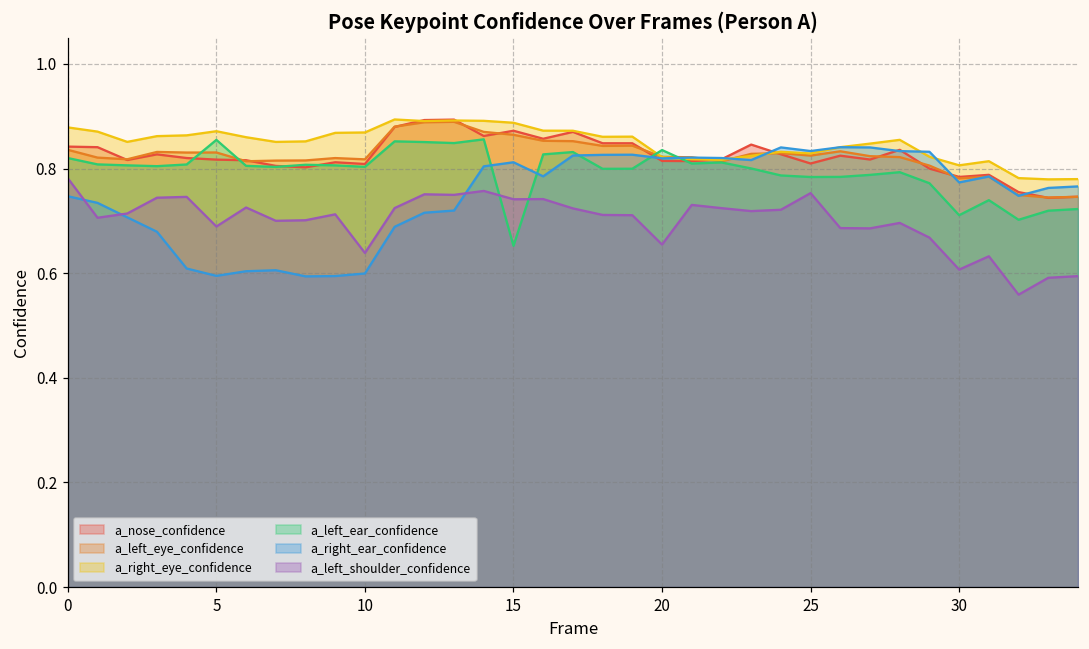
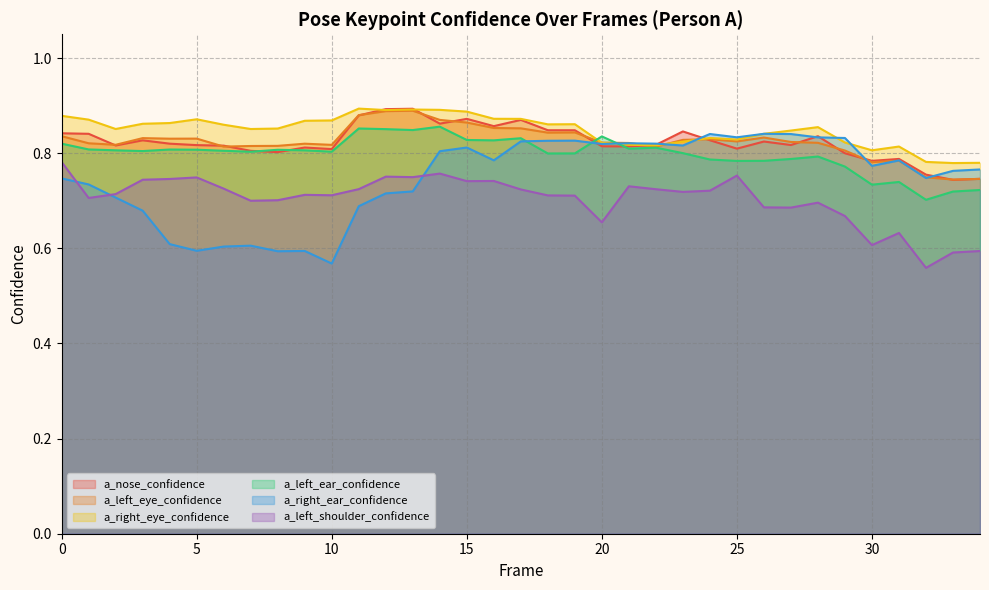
a_left_ear_confidence, 5: 0.85 -> 0.81
a_left_shoulder_confidence, 5: 0.69 -> 0.75
a_right_ear_confidence, 10: 0.60 -> 0.57
a_left_shoulder_confidence, 10: 0.64 -> 0.71
a_left_ear_confidence, 15: 0.65 -> 0.83
a_left_ear_confidence, 30: 0.71 -> 0.73
